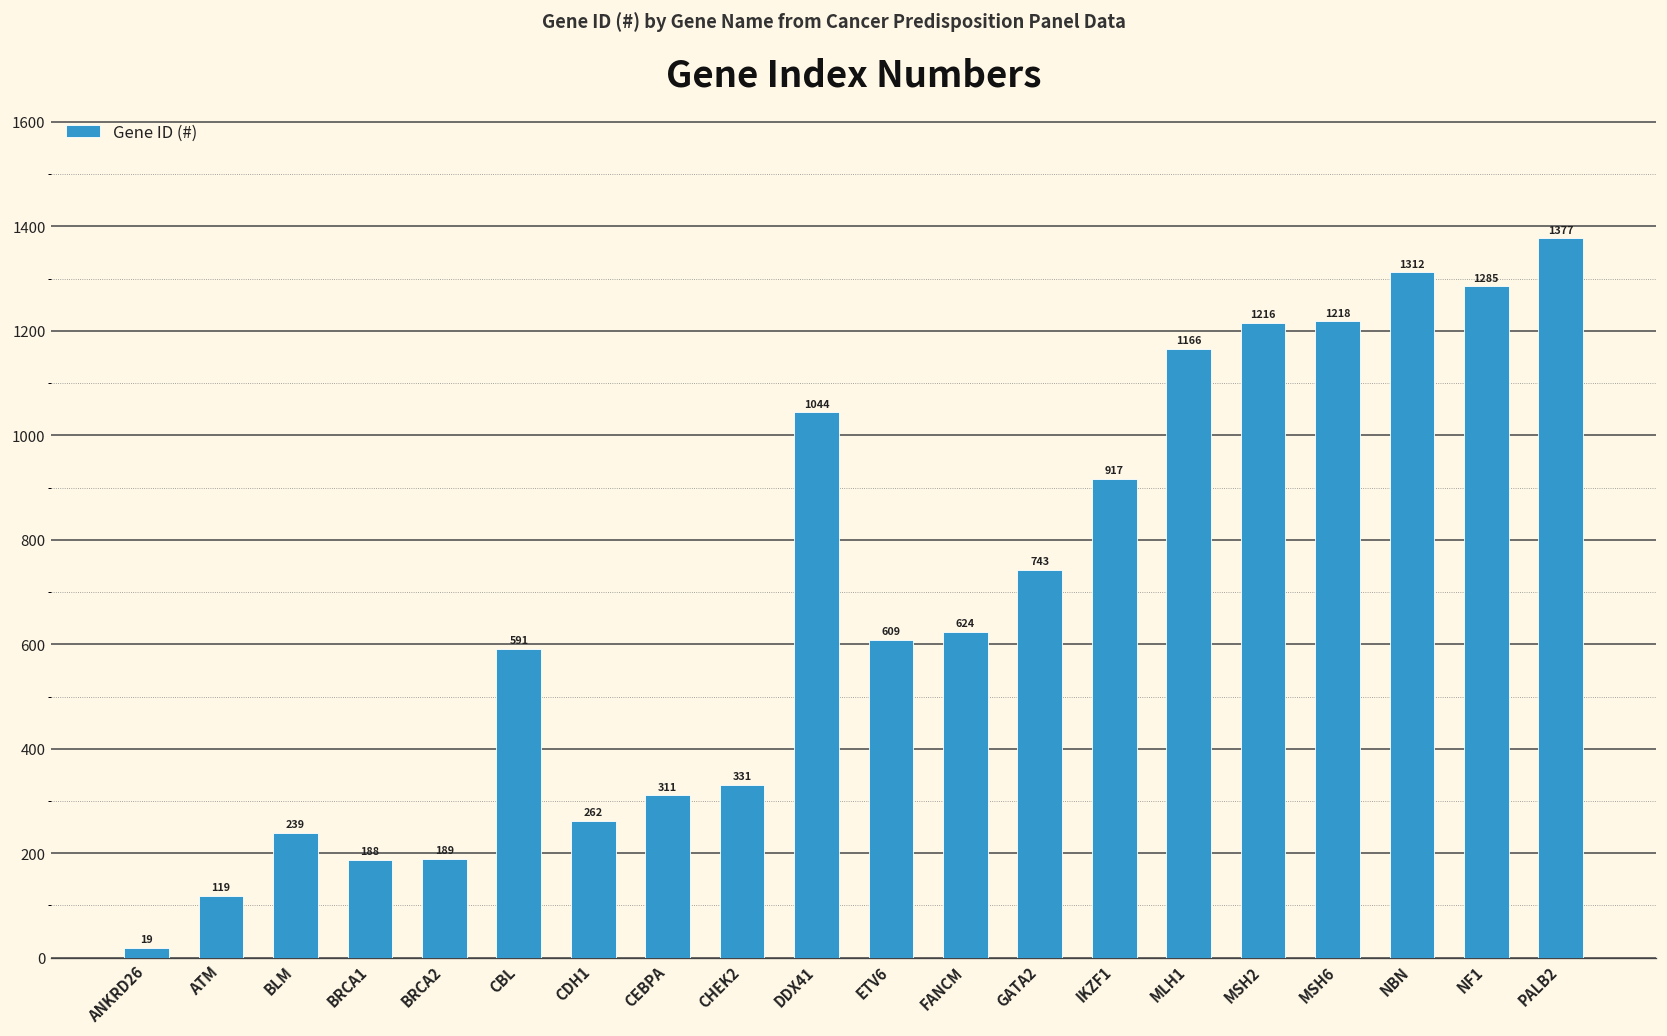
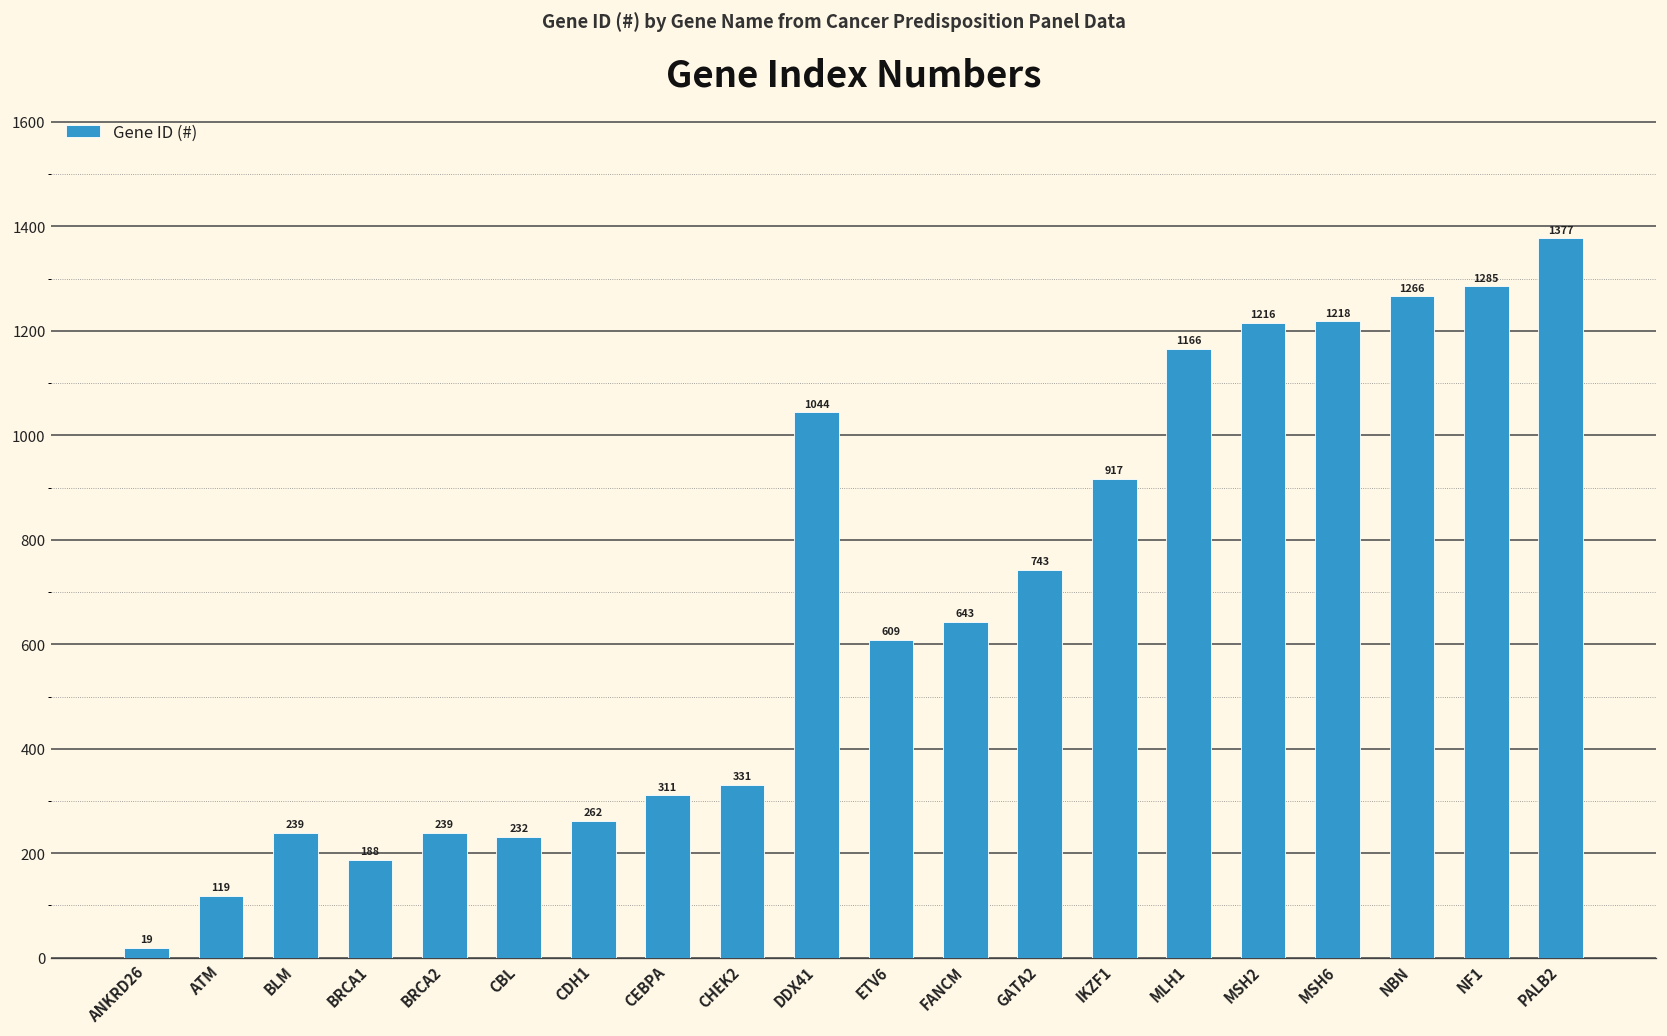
BRCA2: 189 -> 239
CBL: 591 -> 232
FANCM: 624 -> 643
NBN: 1312 -> 1266
